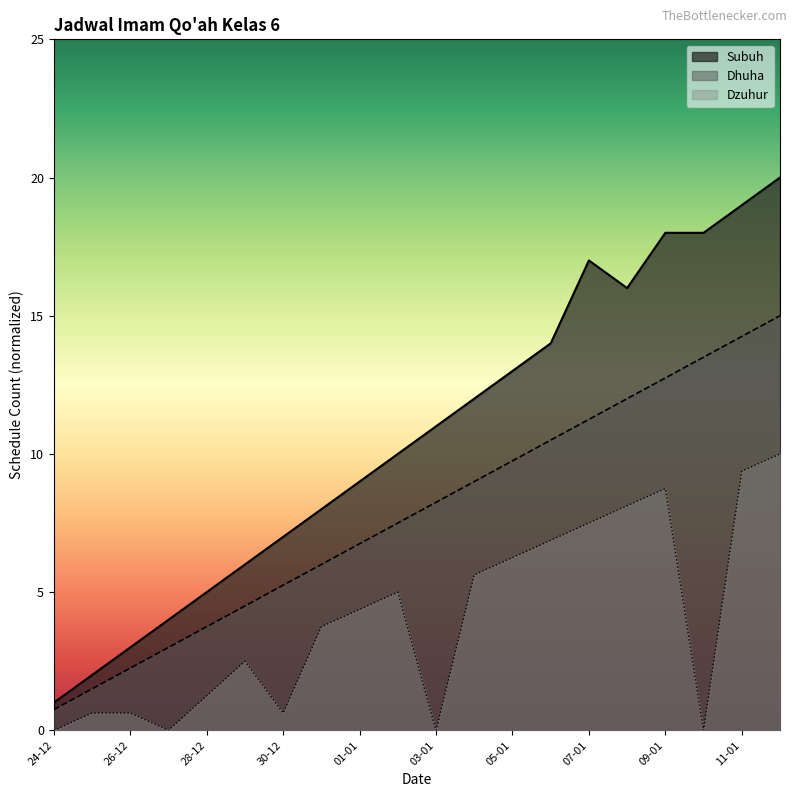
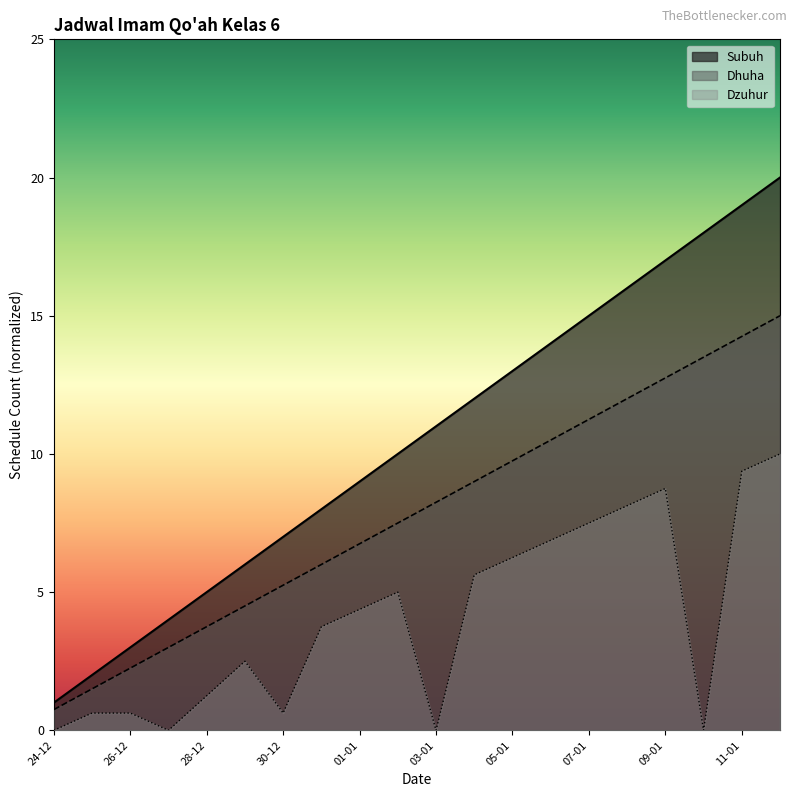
Subuh, 07-01: 17 -> 15
Subuh, 09-01: 18 -> 17
